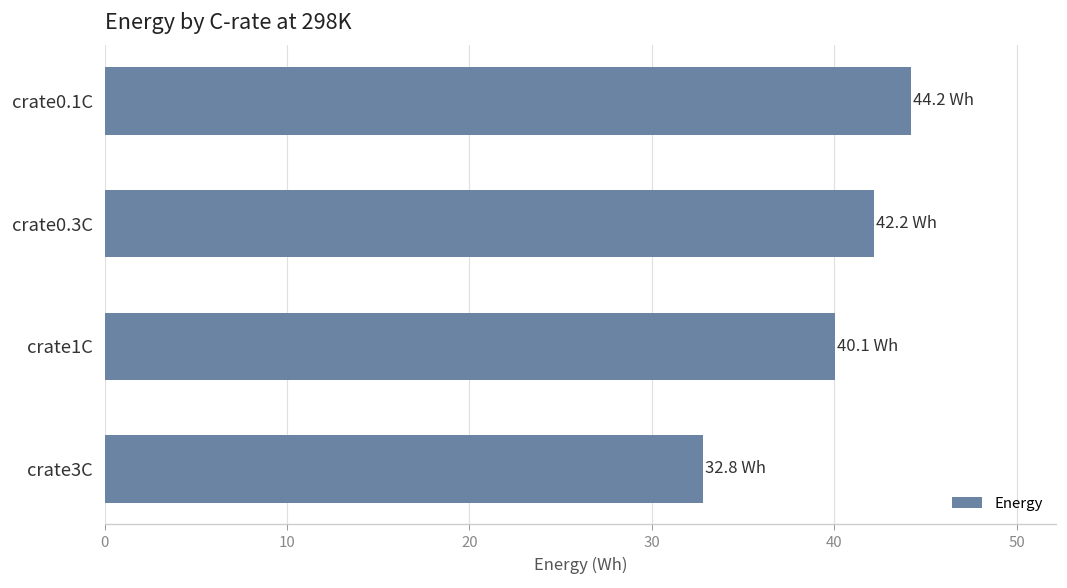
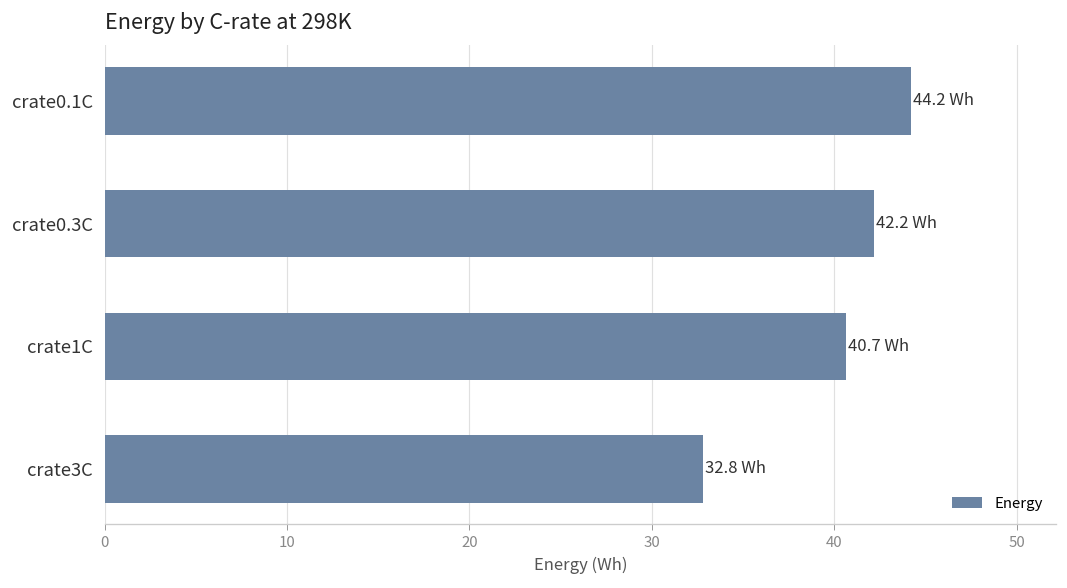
crate1C: 40.1 -> 40.7
